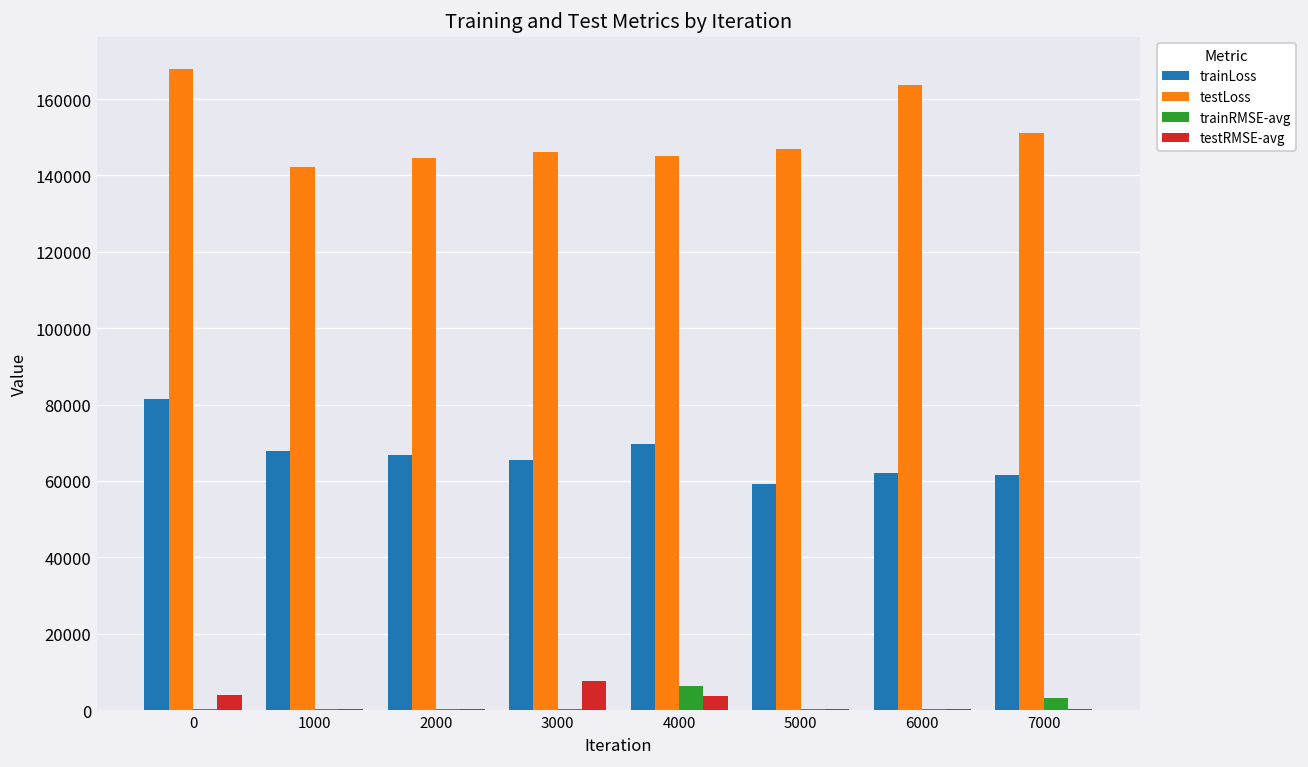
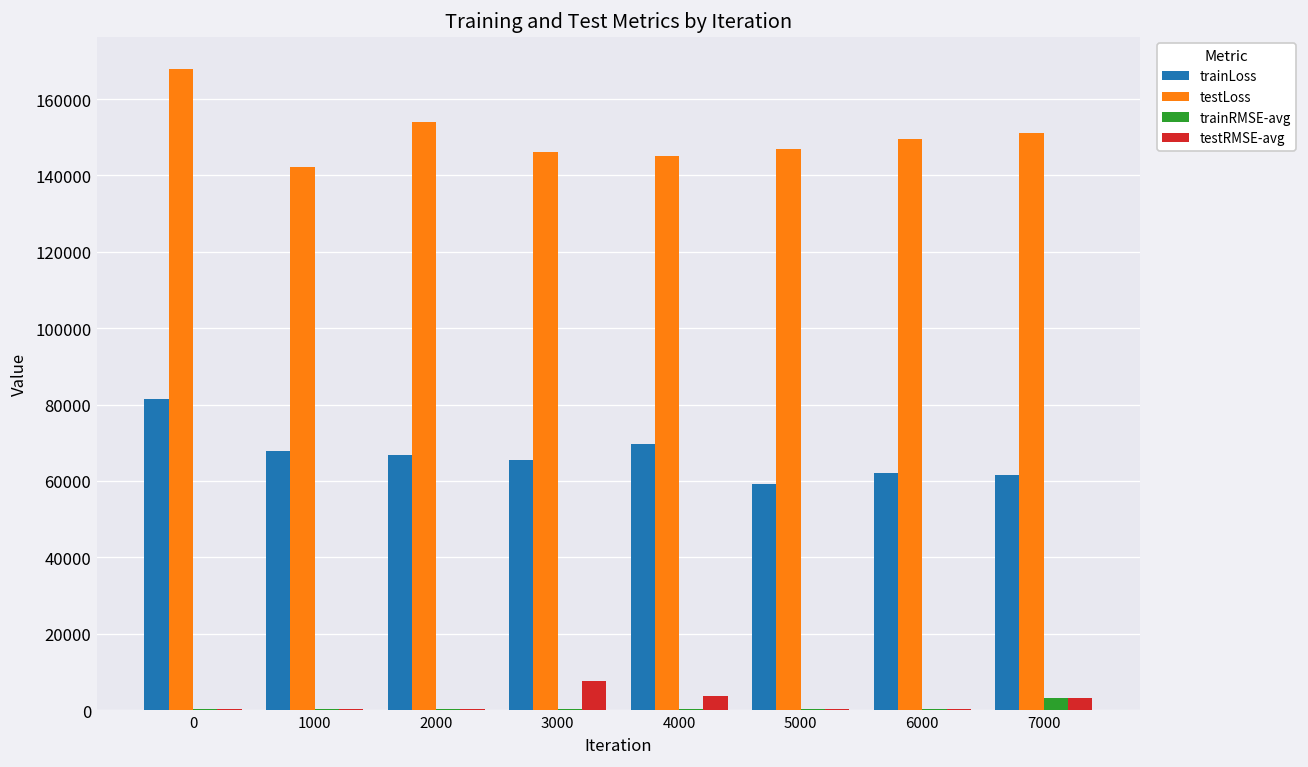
testRMSE-avg, 0: 4000 -> 0
testLoss, 2000: 145000 -> 154000
trainRMSE-avg, 4000: 6000 -> 0
testLoss, 6000: 164000 -> 149000
testRMSE-avg, 7000: 0 -> 3000
